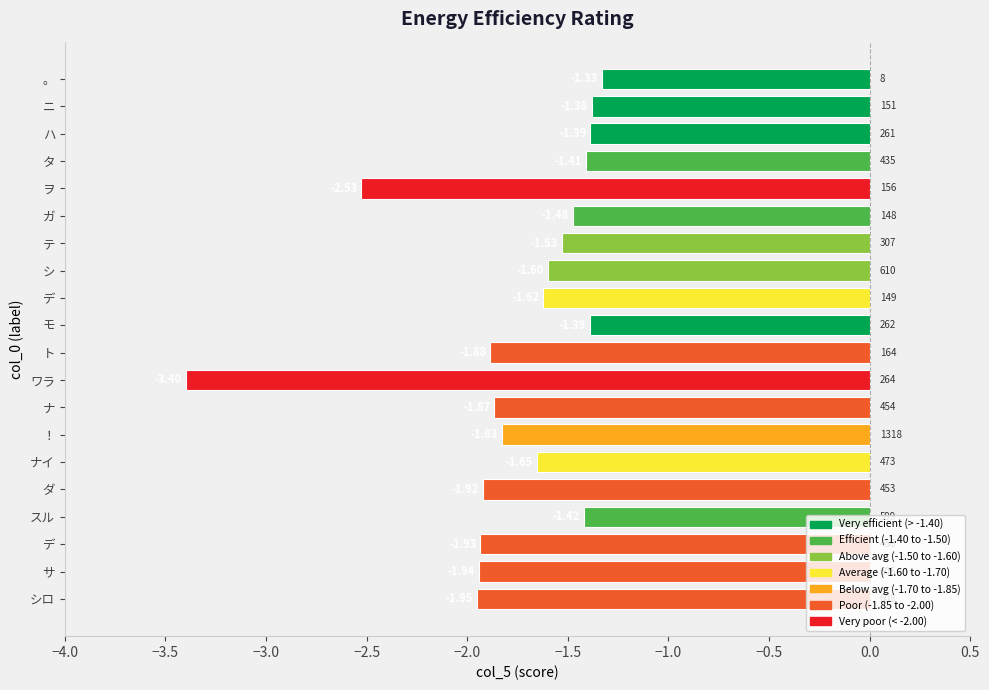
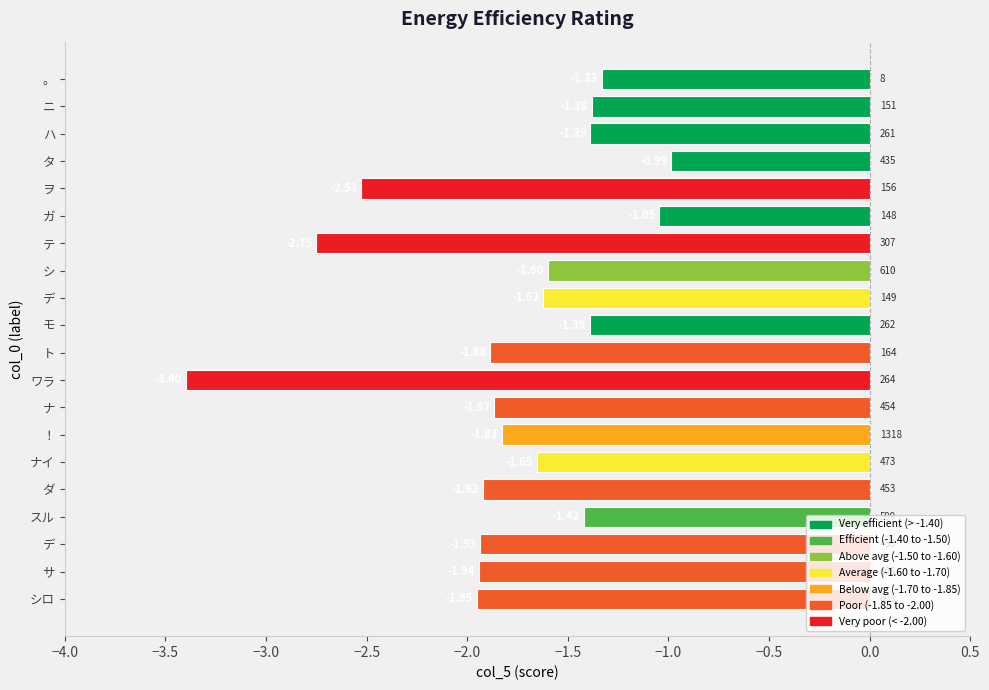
タ: -1.41 -> -0.99
ガ: -1.48 -> -1.05
テ: -1.53 -> -2.75
